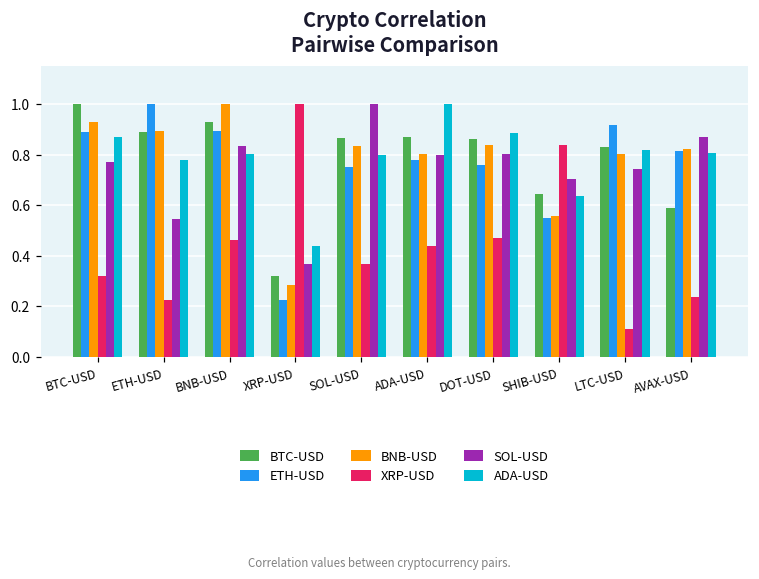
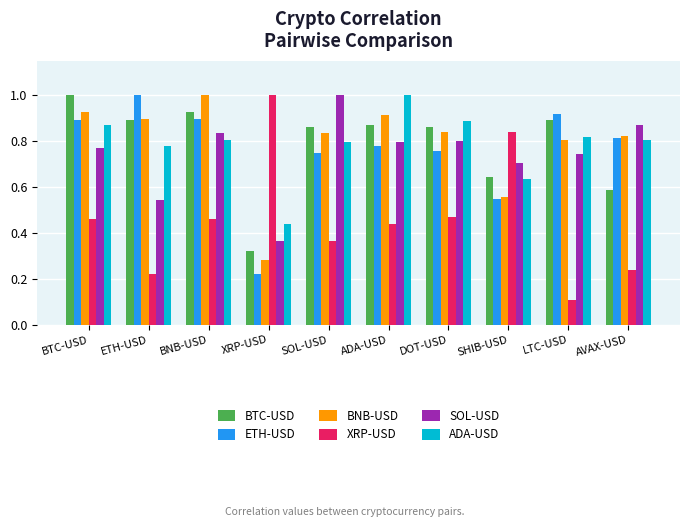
XRP-USD, BTC-USD: 0.32 -> 0.46
BNB-USD, ADA-USD: 0.80 -> 0.91
BTC-USD, LTC-USD: 0.83 -> 0.89
